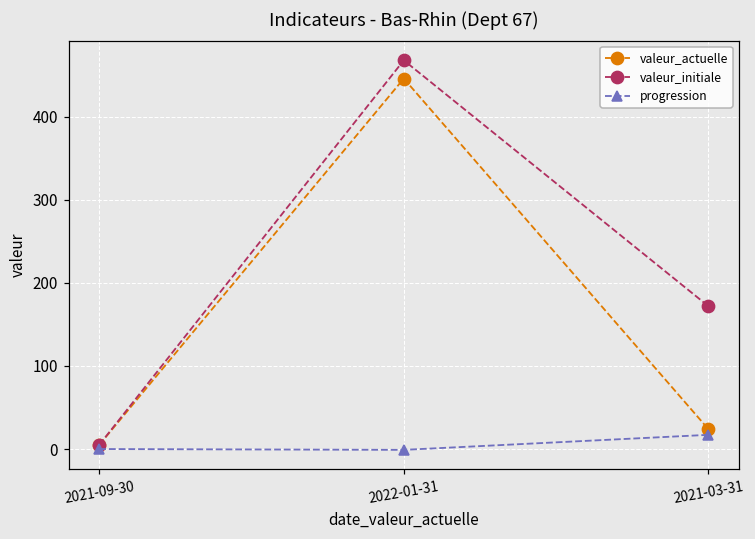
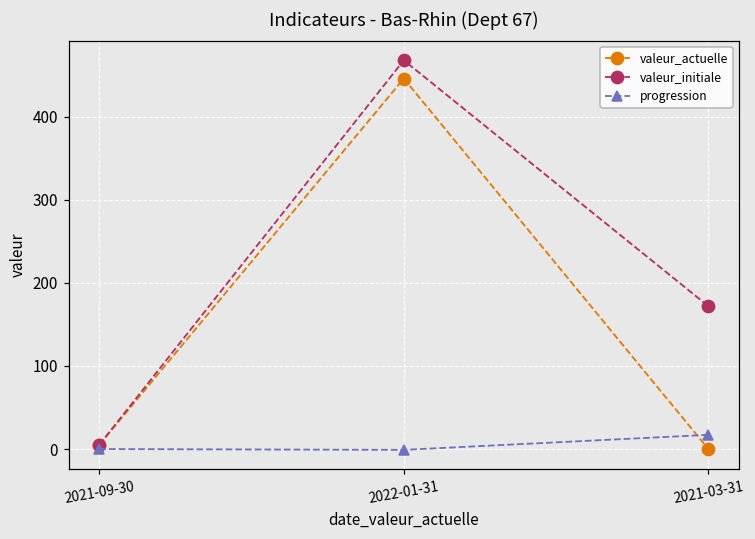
valeur_actuelle, 2021-03-31: 20 -> 0
